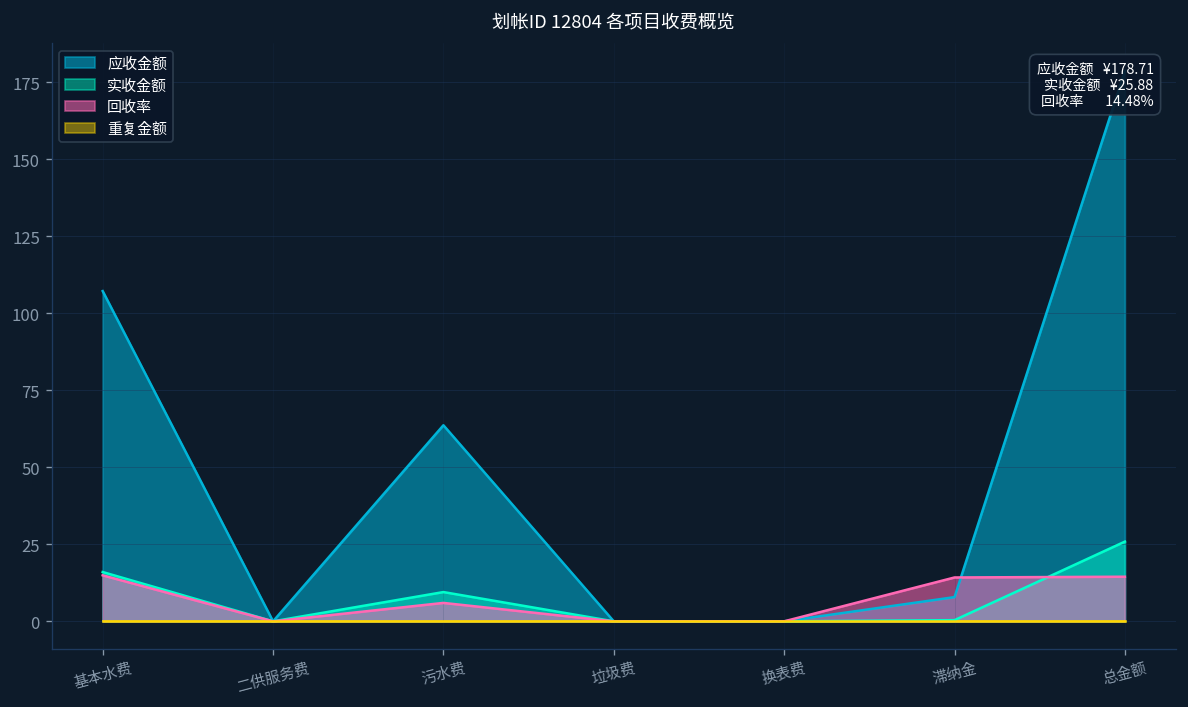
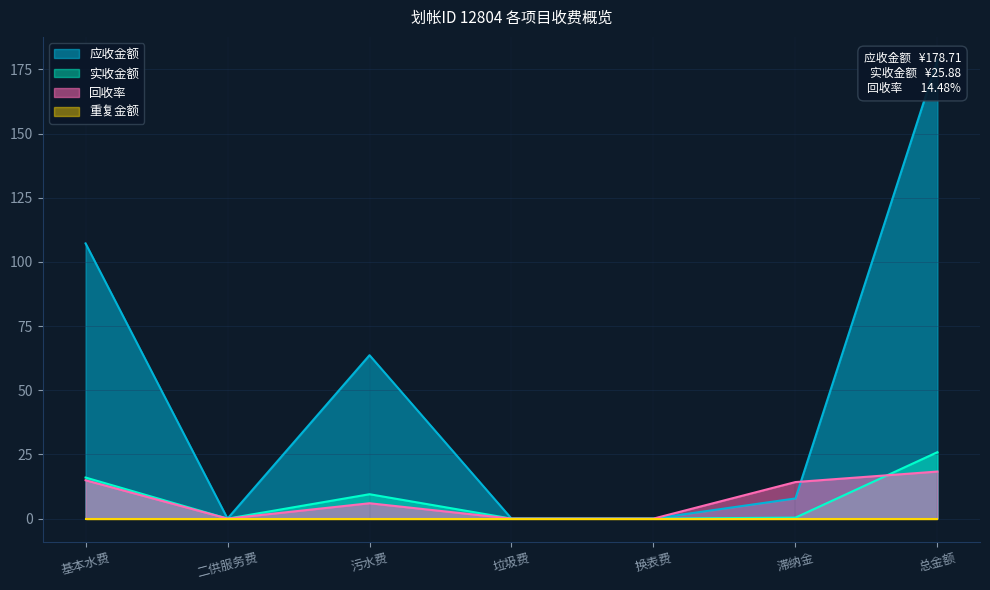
回收率, 总金额: 14 -> 18
